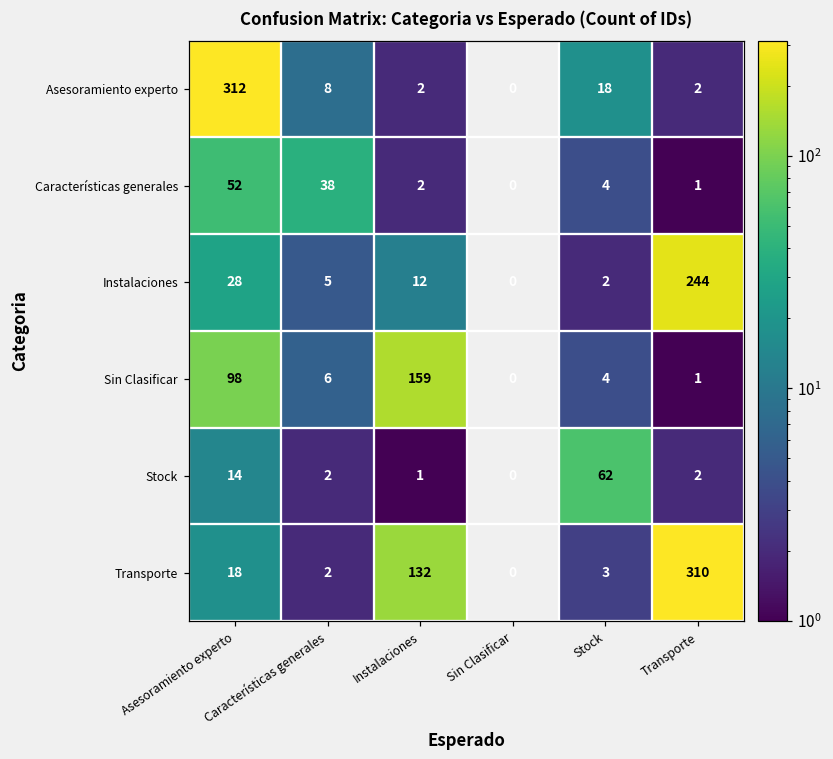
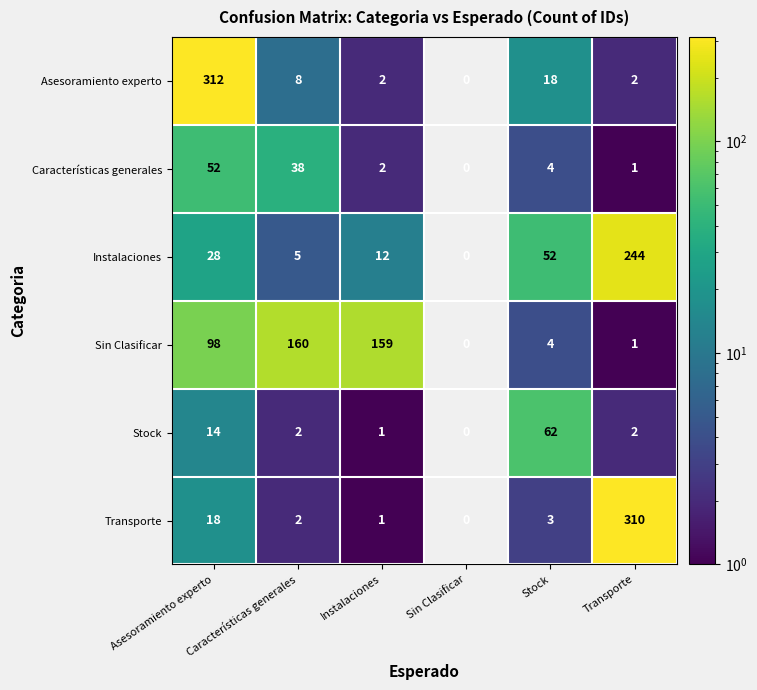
Instalaciones, Stock: 2 -> 52
Sin Clasificar, Características generales: 6 -> 160
Transporte, Instalaciones: 132 -> 1
